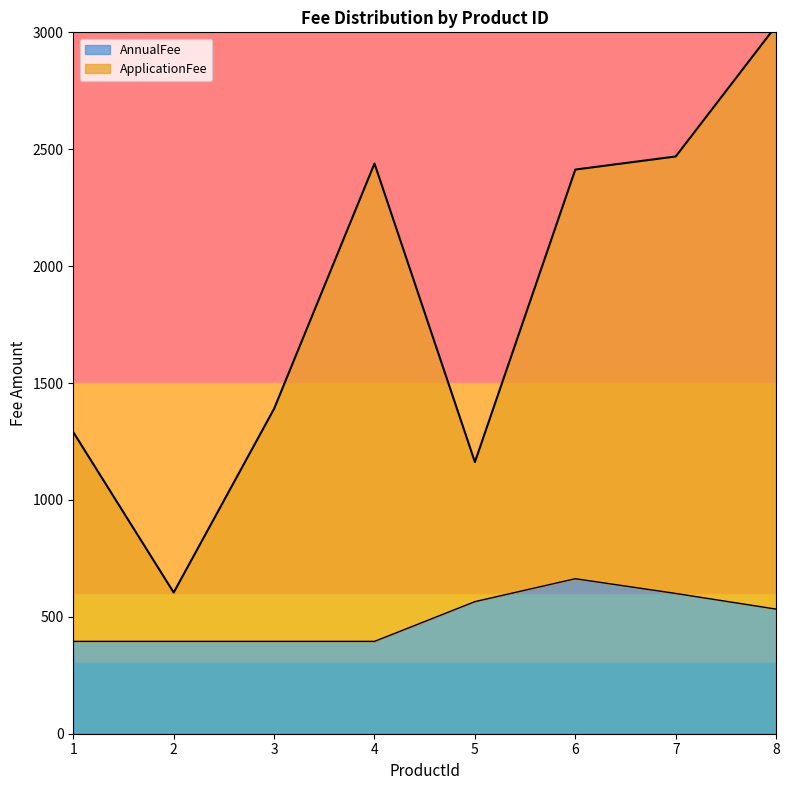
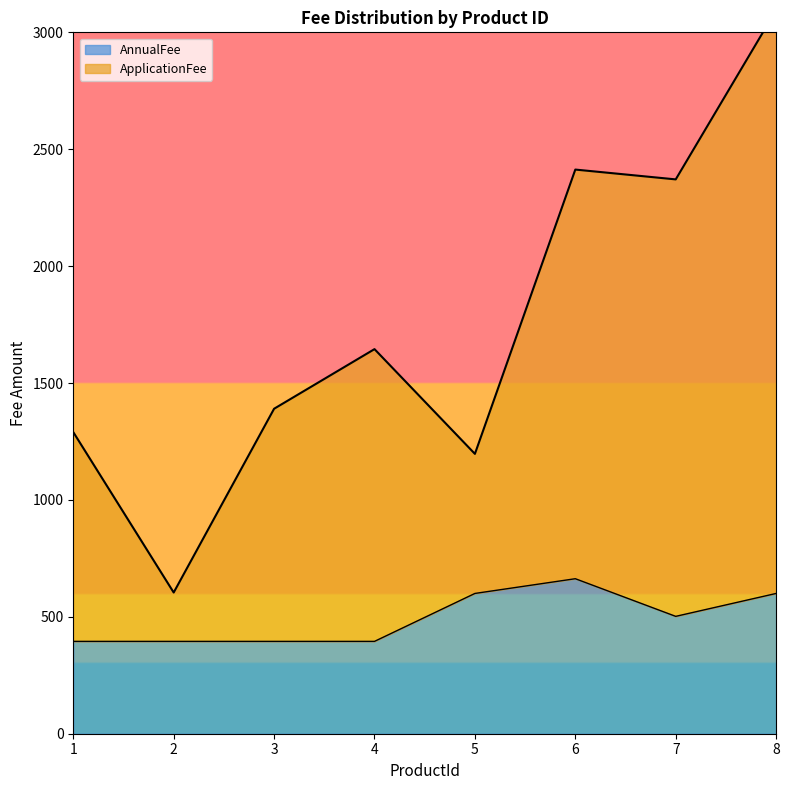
ApplicationFee, 4: 2040 -> 1250
AnnualFee, 5: 570 -> 600
AnnualFee, 7: 600 -> 500
AnnualFee, 8: 530 -> 600
